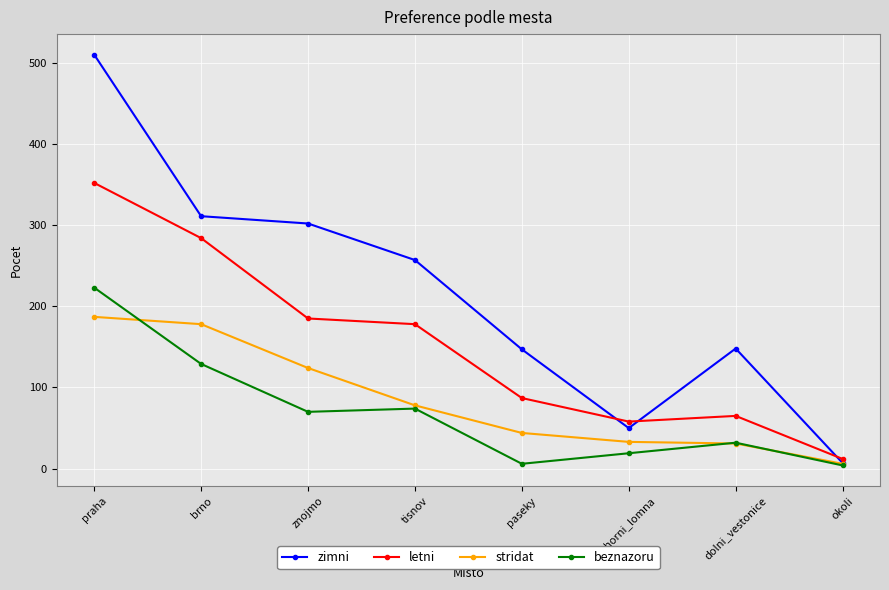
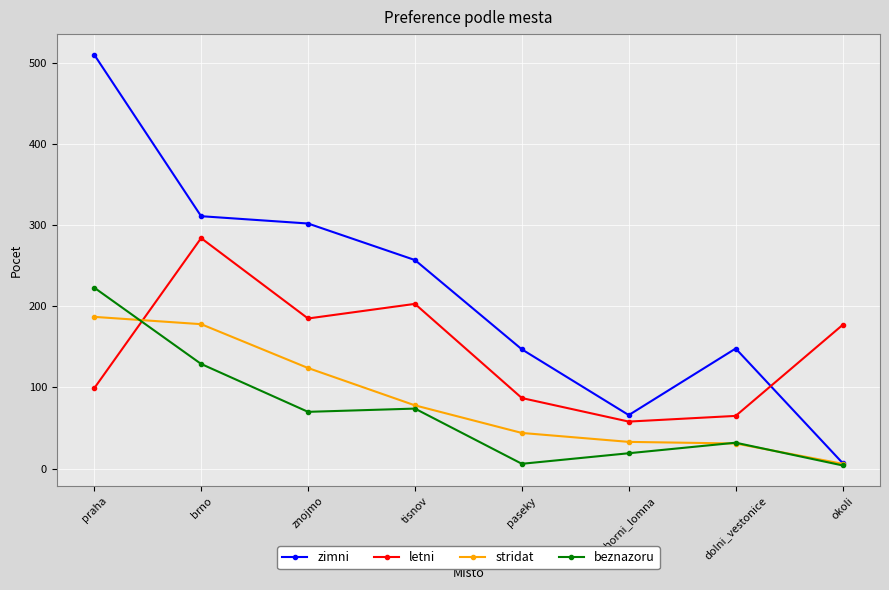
letni, praha: 350 -> 100
letni, tisnov: 180 -> 200
zimni, horni_lomna: 50 -> 70
letni, okoli: 10 -> 180
